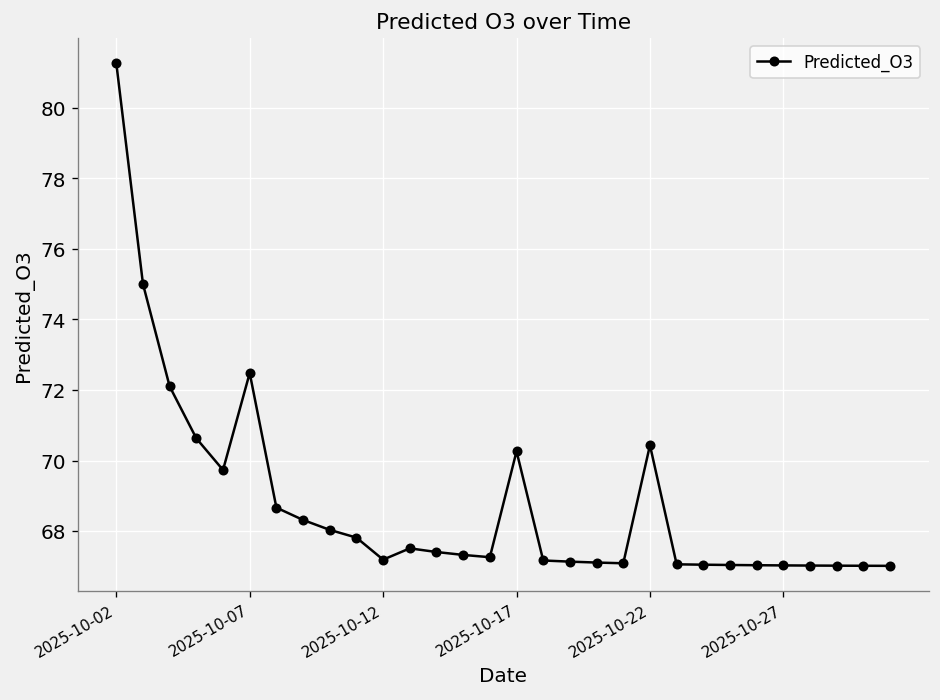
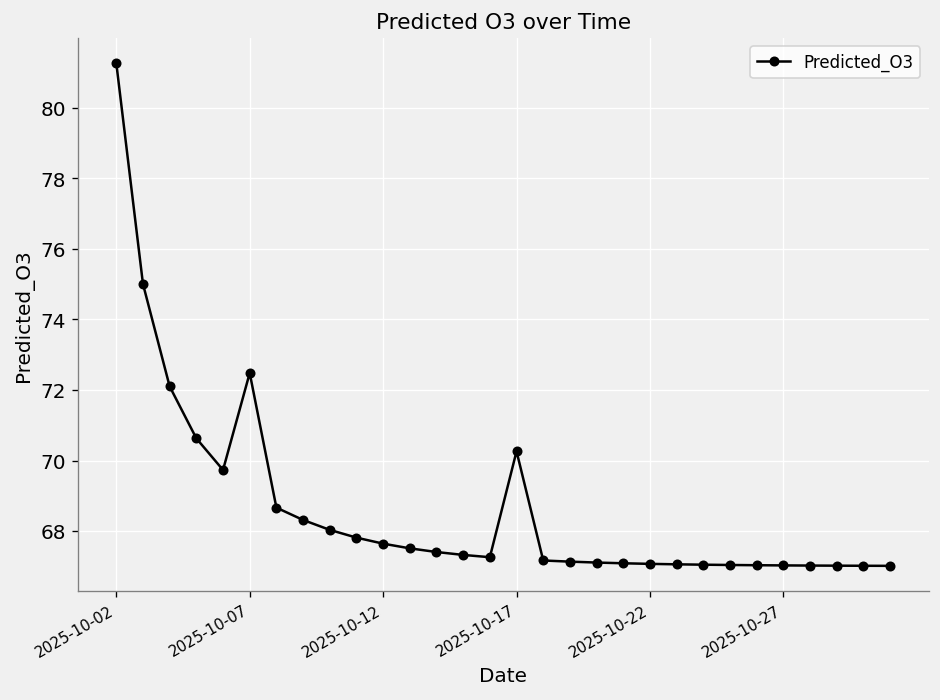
2025-10-12: 67.2 -> 67.6
2025-10-22: 70.4 -> 67.1
